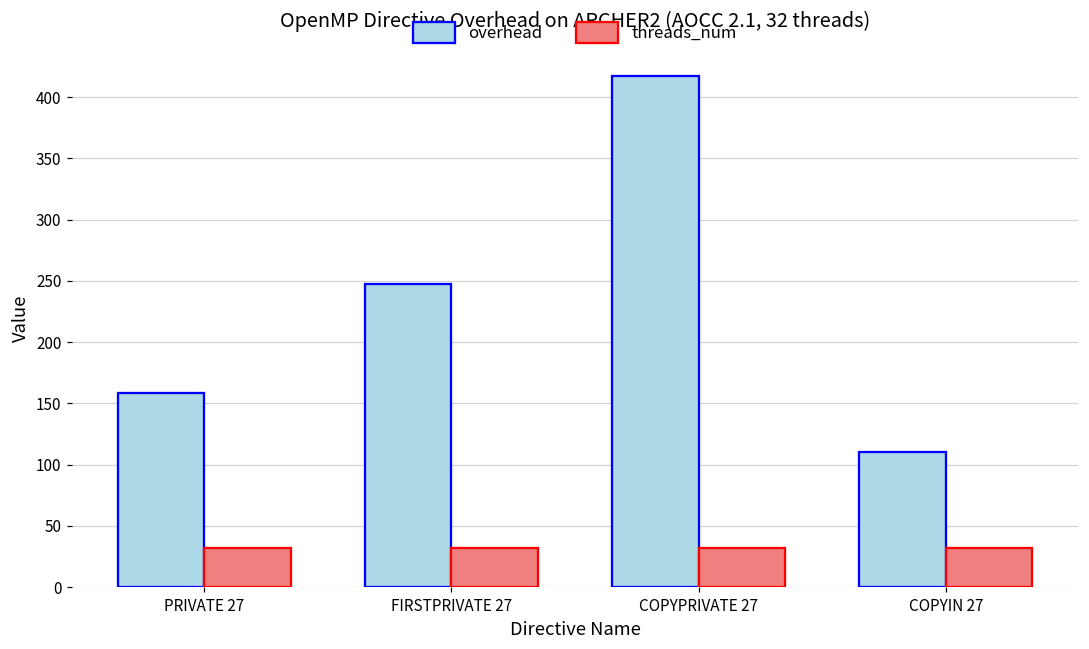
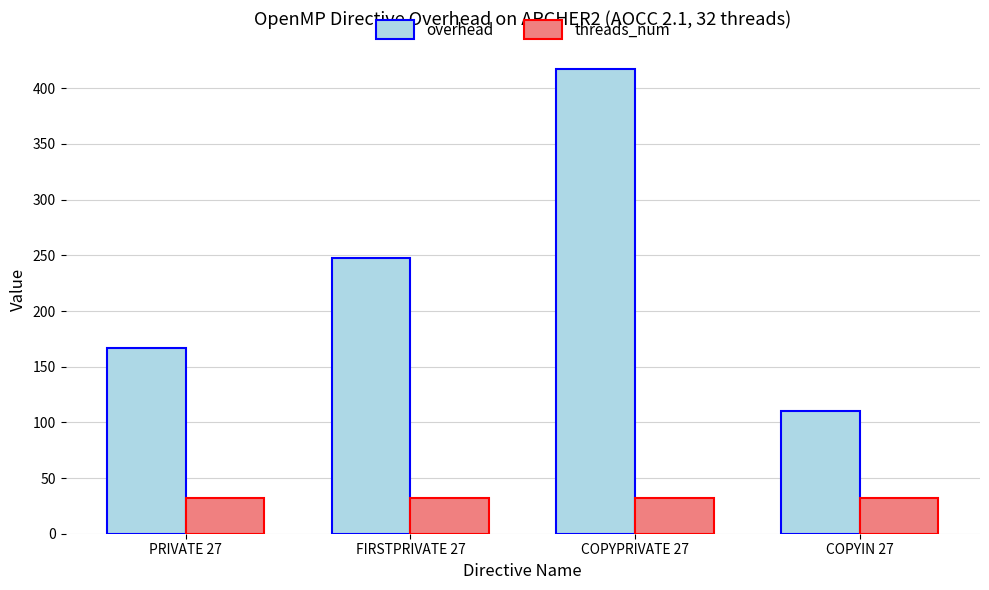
overhead, PRIVATE 27: 158 -> 167
